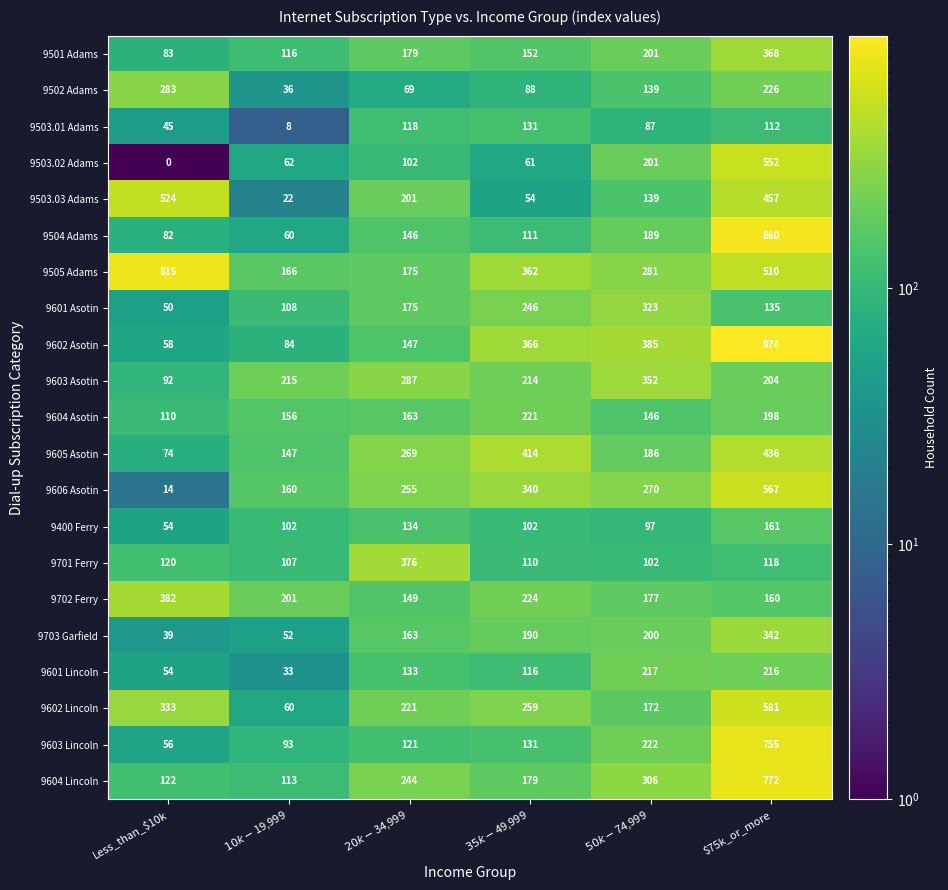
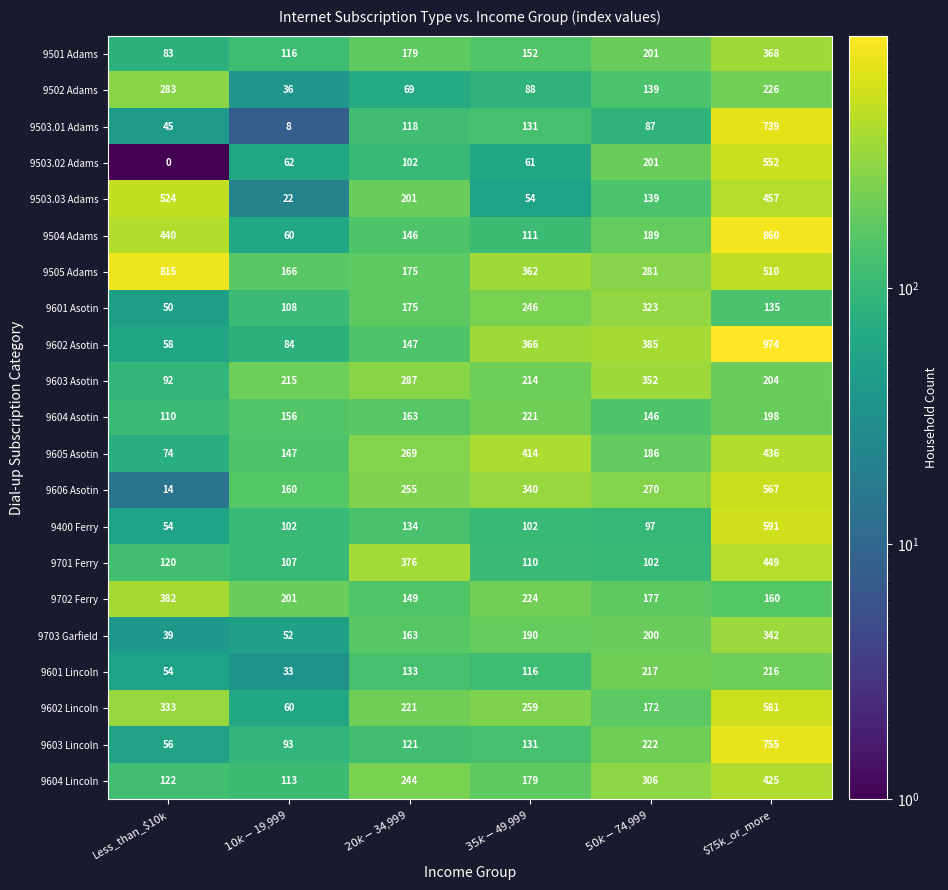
9503.01 Adams, $75k_or_more: 112 -> 739
9504 Adams, Less_than_$10k: 82 -> 440
9400 Ferry, $75k_or_more: 161 -> 591
9701 Ferry, $75k_or_more: 118 -> 449
9604 Lincoln, $75k_or_more: 772 -> 425
